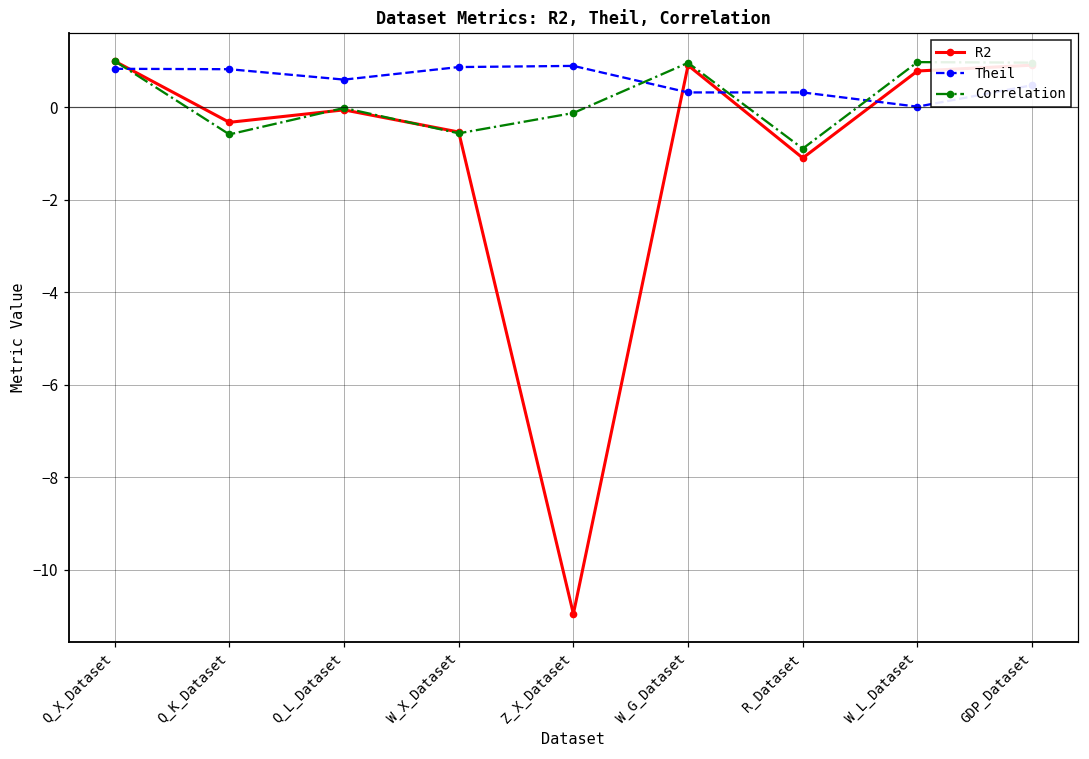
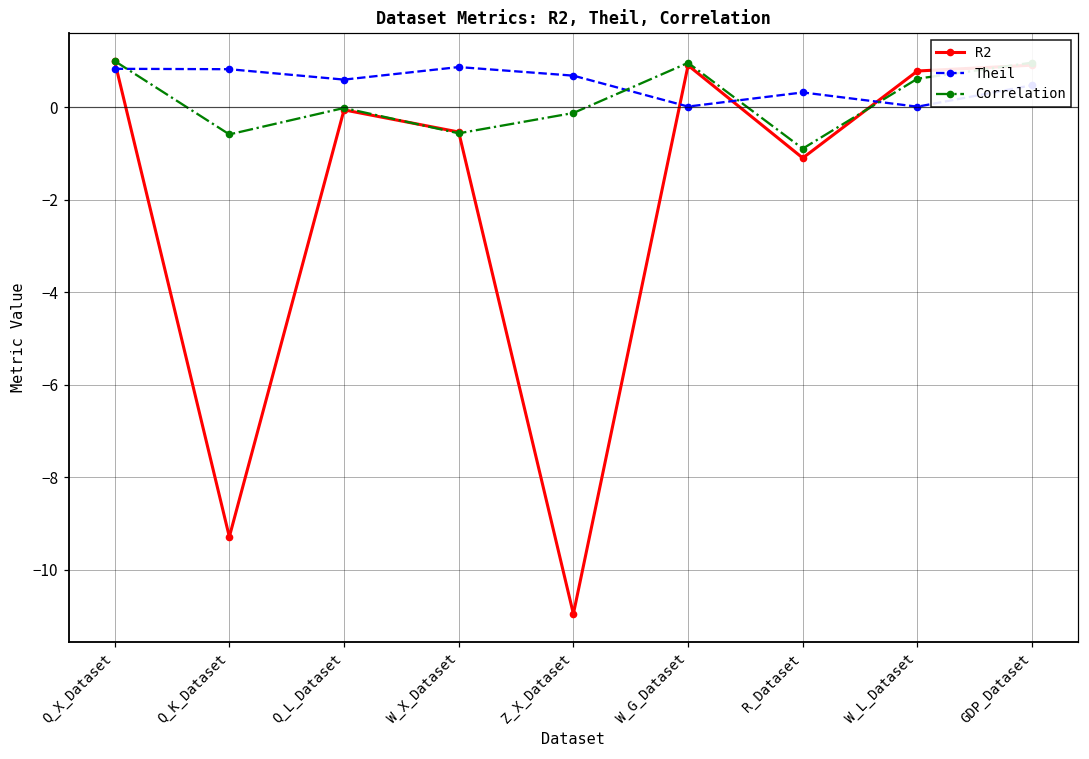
R2, Q_K_Dataset: -0.3 -> -9.3
Theil, Z_X_Dataset: 0.9 -> 0.7
Theil, W_G_Dataset: 0.3 -> 0.0
Correlation, W_L_Dataset: 1.0 -> 0.6
